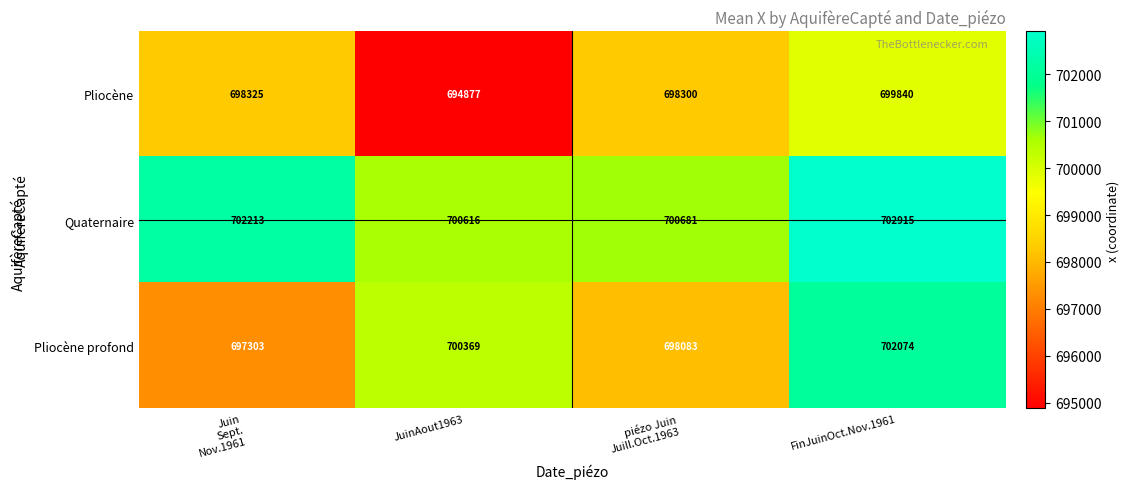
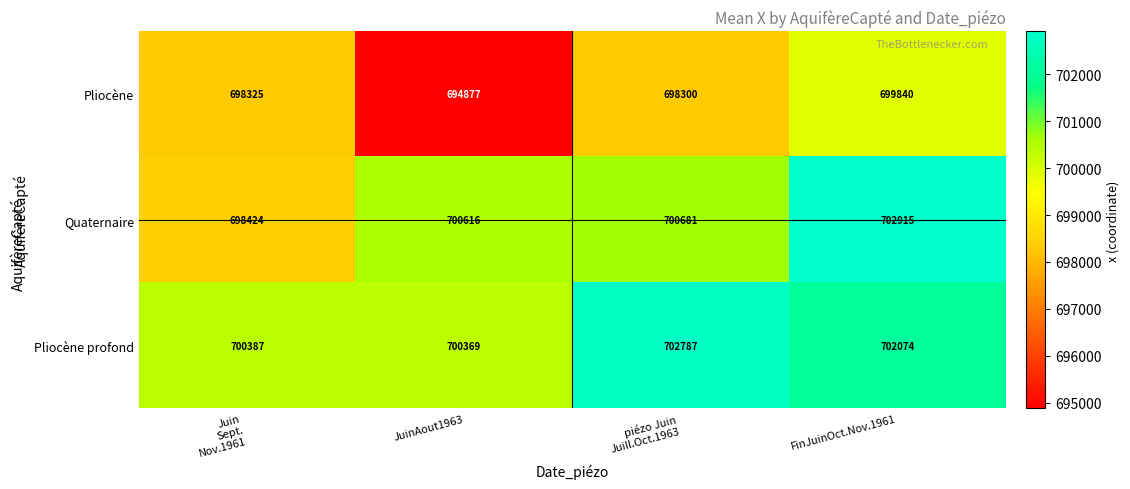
Quaternaire, Juin Sept. Nov.1961: 702213 -> 698424
Pliocène profond, Juin Sept. Nov.1961: 697303 -> 700387
Pliocène profond, piézo Juin Juill.Oct.1963: 698083 -> 702787
